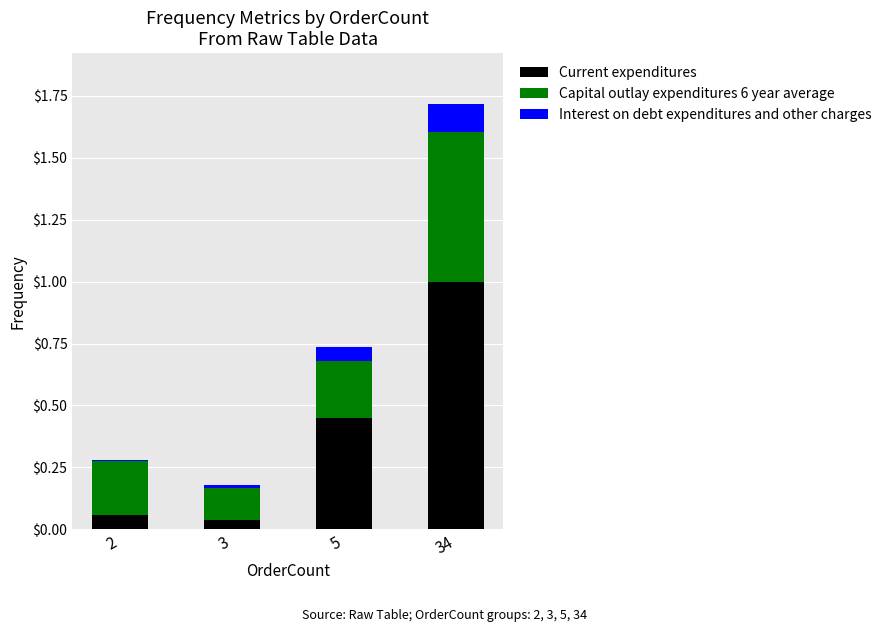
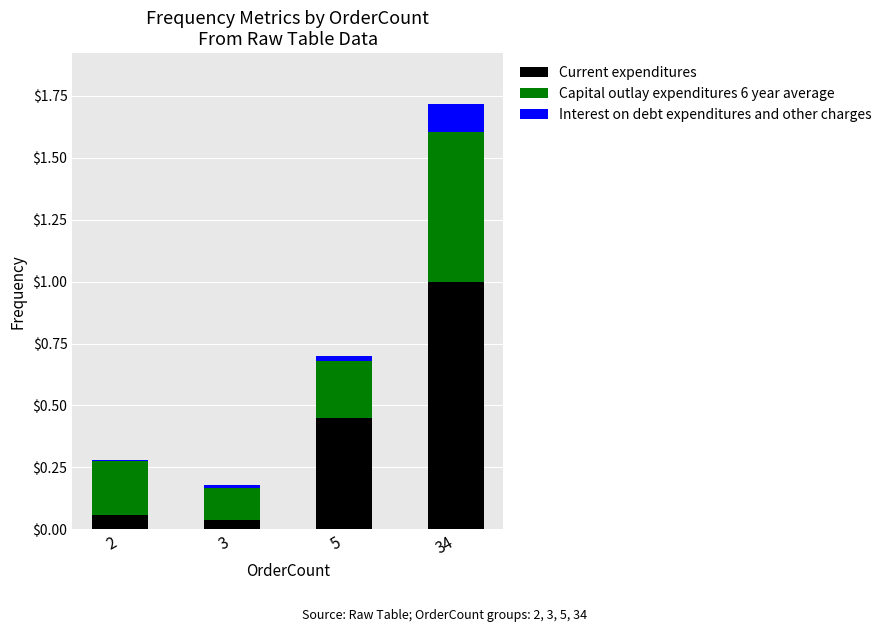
Interest on debt expenditures and other charges, 5: $0.06 -> $0.02
